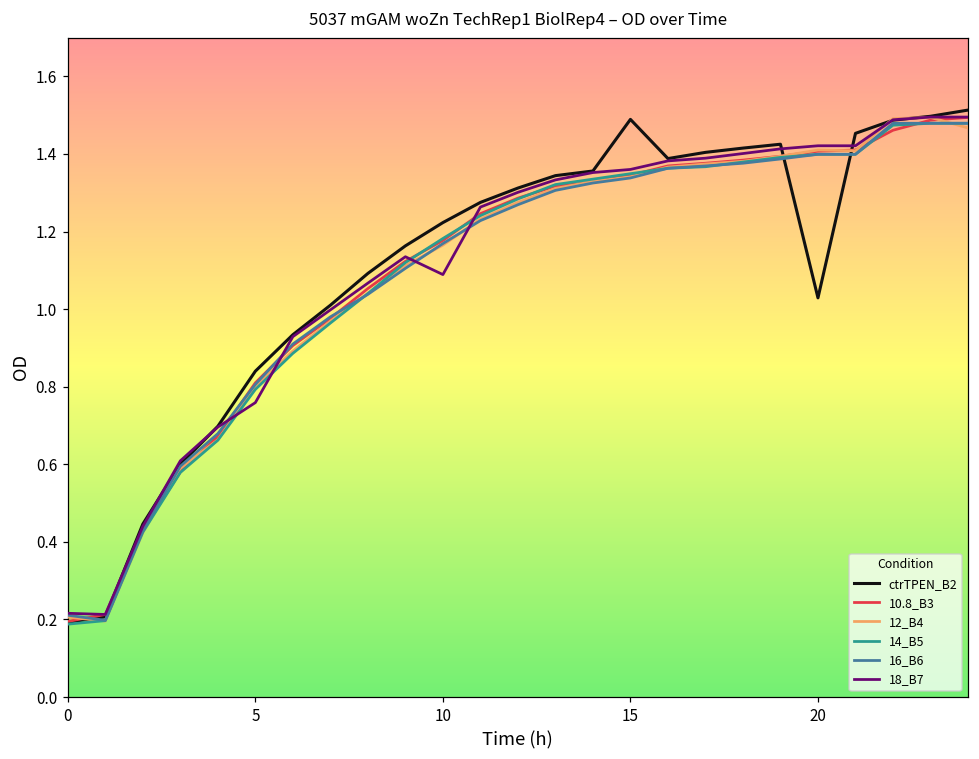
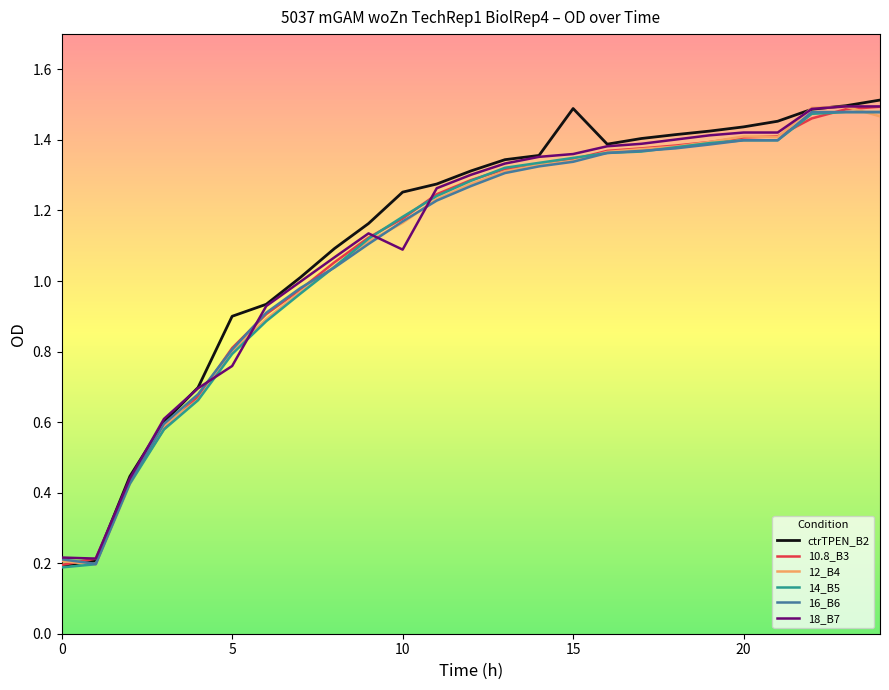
ctrTPEN_B2, 5: 0.84 -> 0.90
ctrTPEN_B2, 10: 1.22 -> 1.25
ctrTPEN_B2, 20: 1.03 -> 1.44
